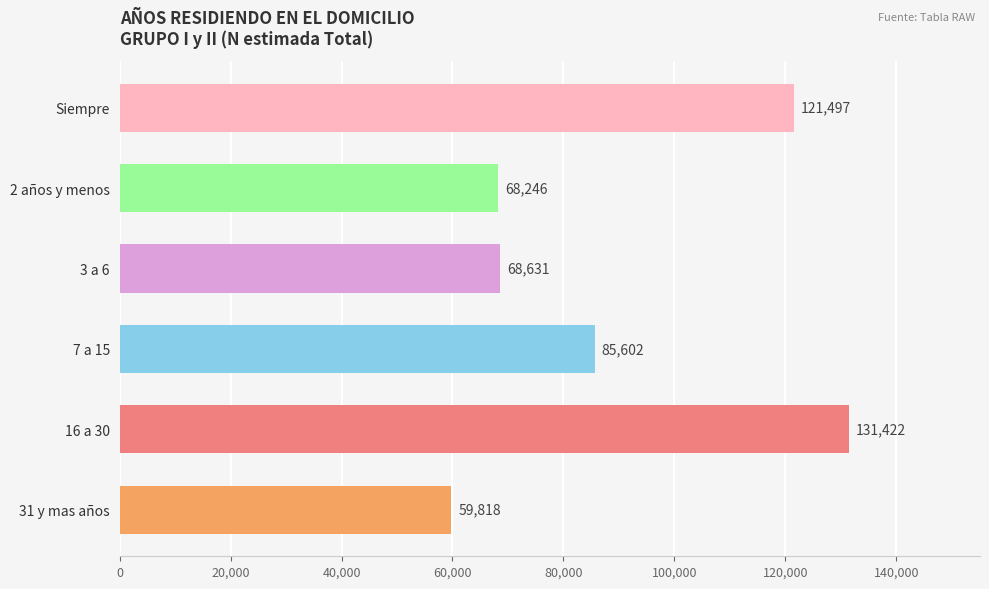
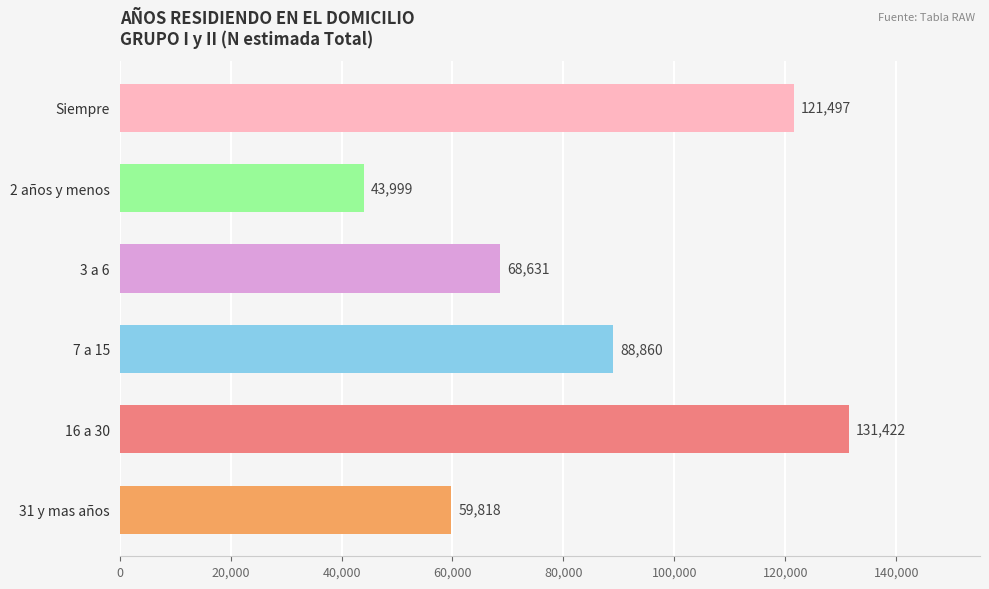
2 años y menos: 68,246 -> 43,999
7 a 15: 85,602 -> 88,860
